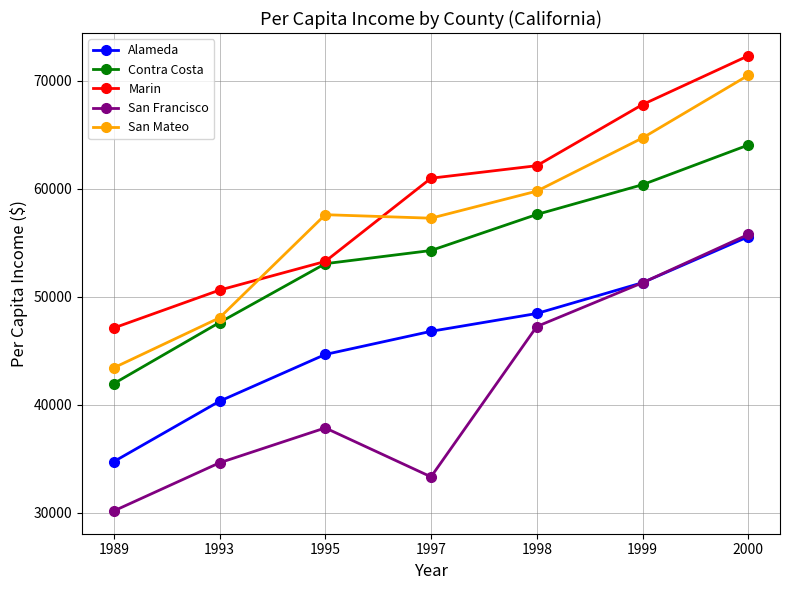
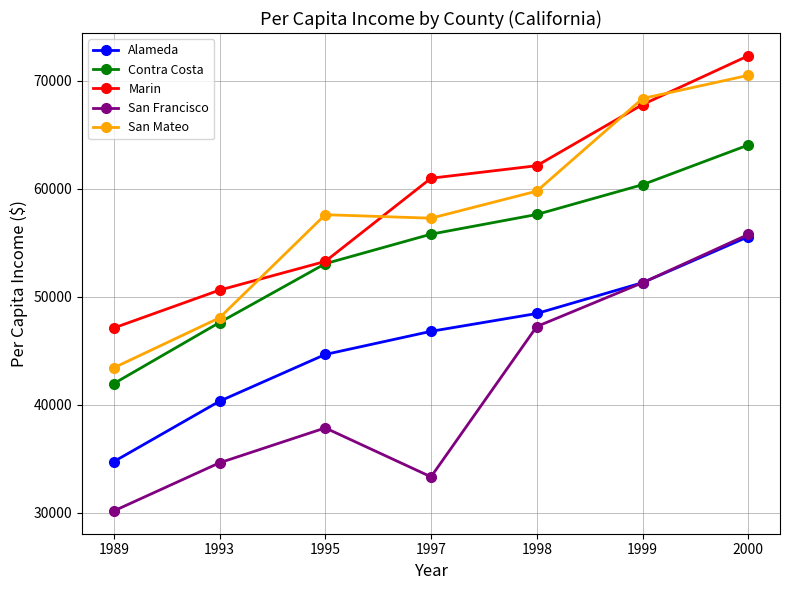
Contra Costa, 1997: 54300 -> 55800
San Mateo, 1999: 64700 -> 68300
